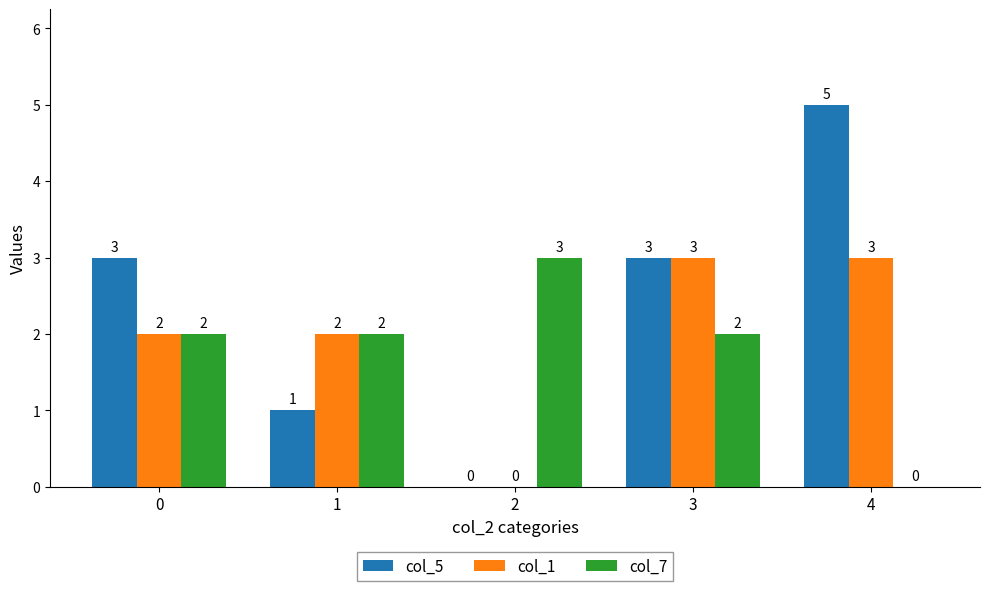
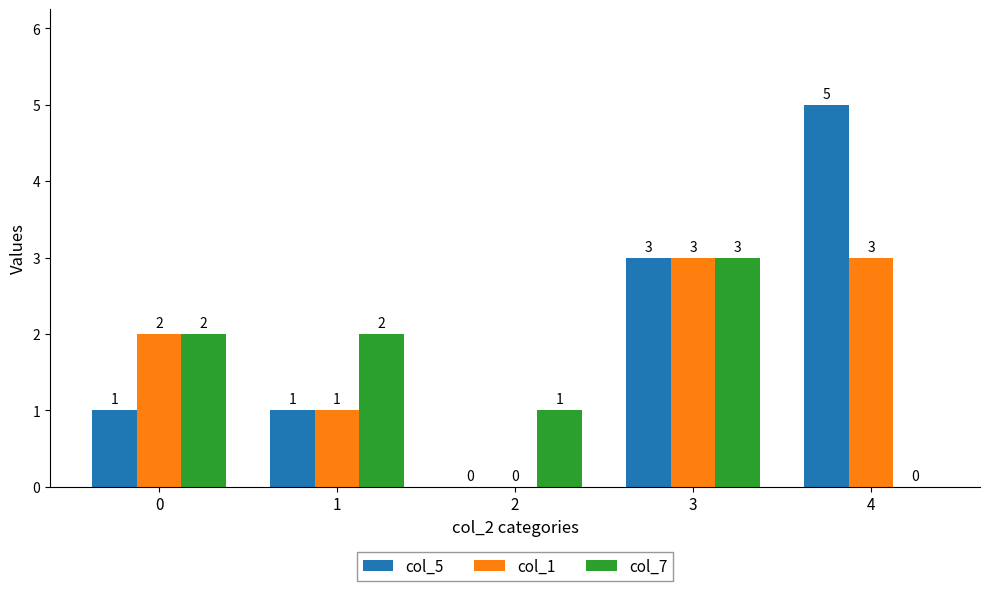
col_5, 0: 3 -> 1
col_1, 1: 2 -> 1
col_7, 2: 3 -> 1
col_7, 3: 2 -> 3
